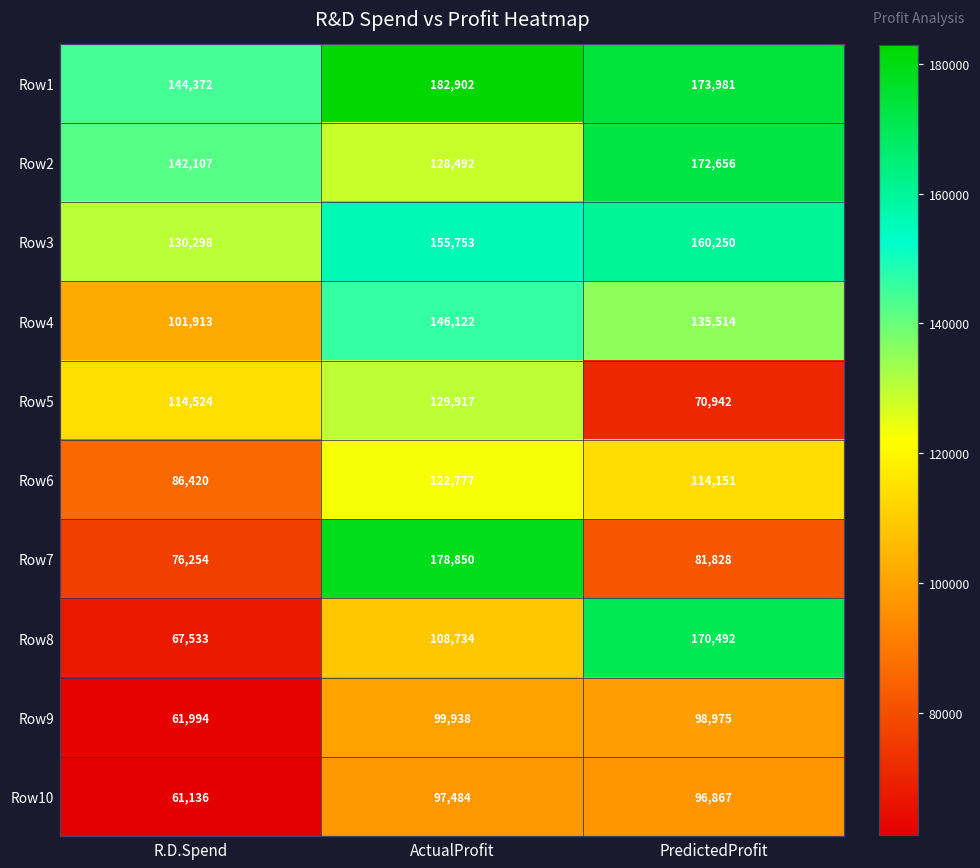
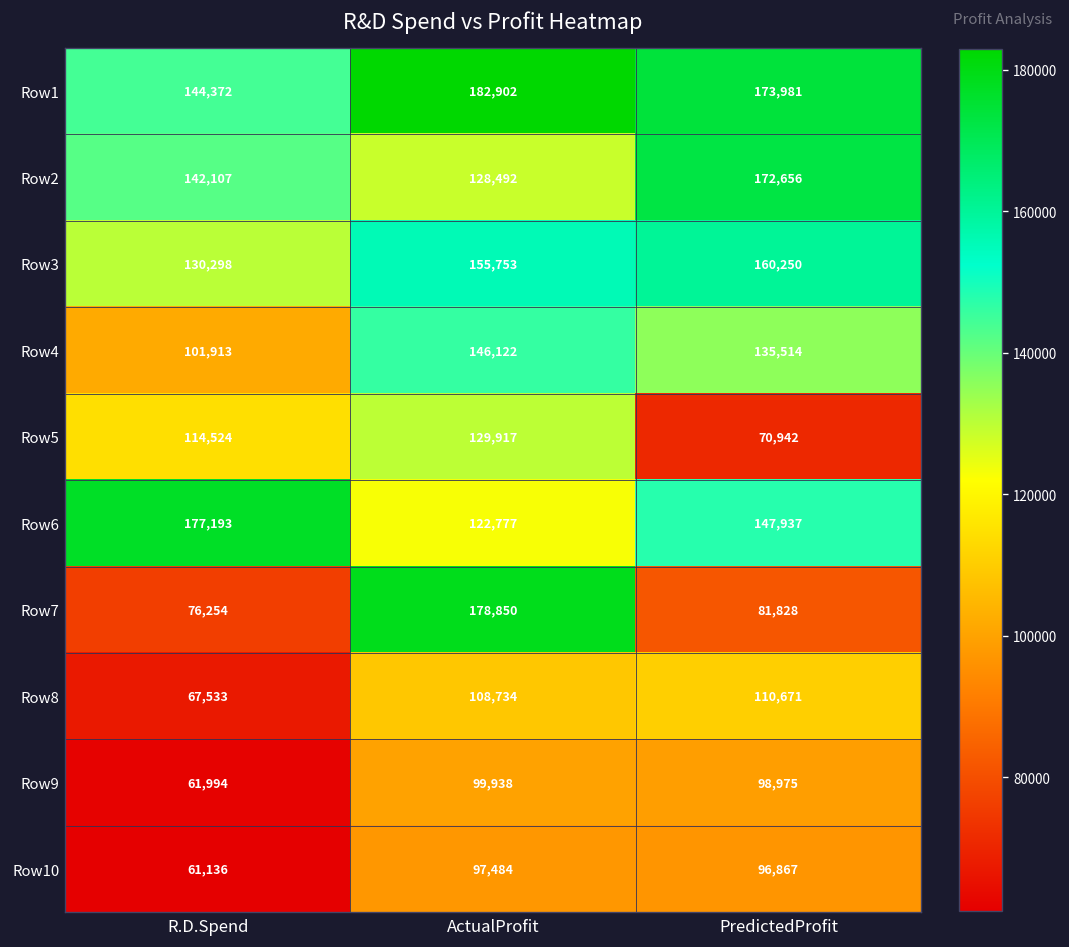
Row6, R.D.Spend: 86,420 -> 177,193
Row6, PredictedProfit: 114,151 -> 147,937
Row8, PredictedProfit: 170,492 -> 110,671
